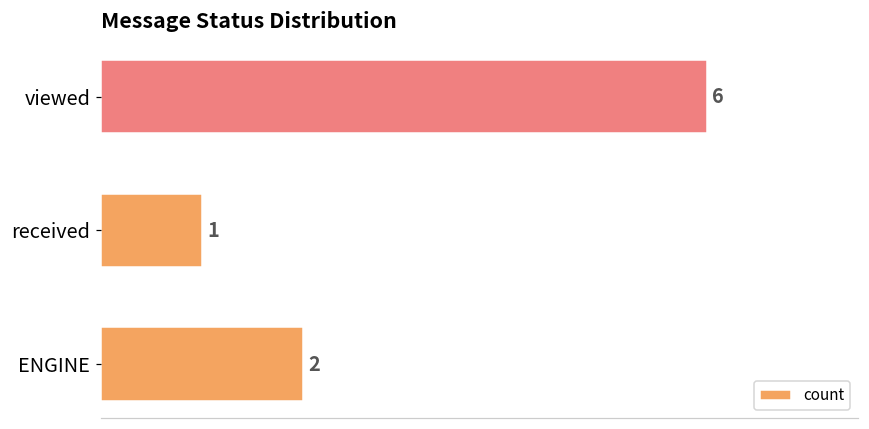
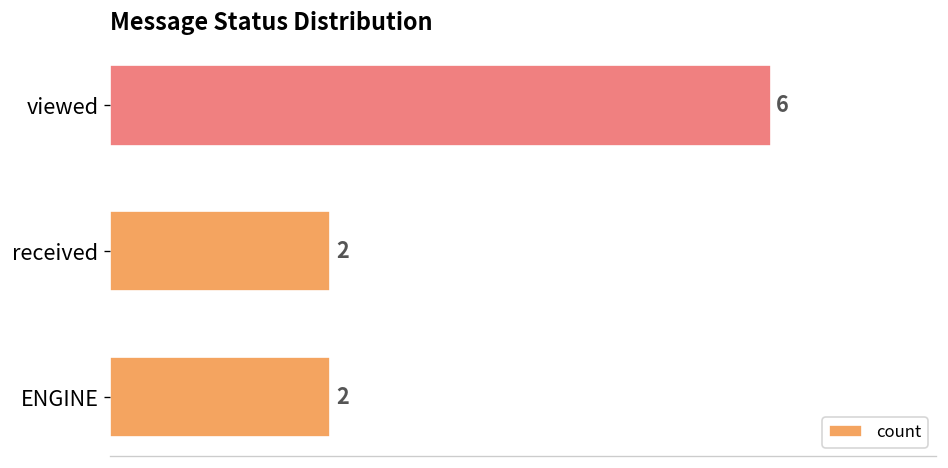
received: 1 -> 2
